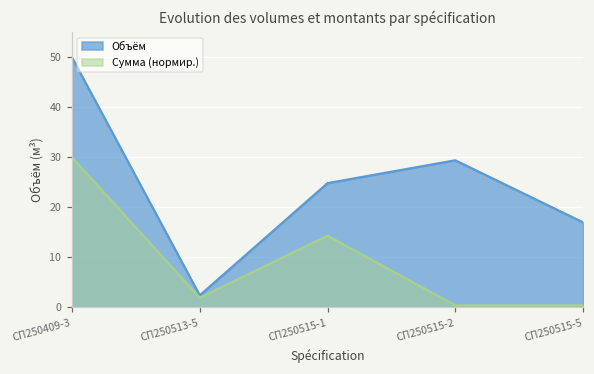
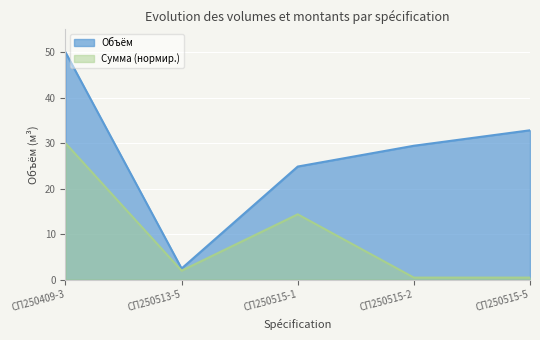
Объём, СП250515-5: 17 -> 33
